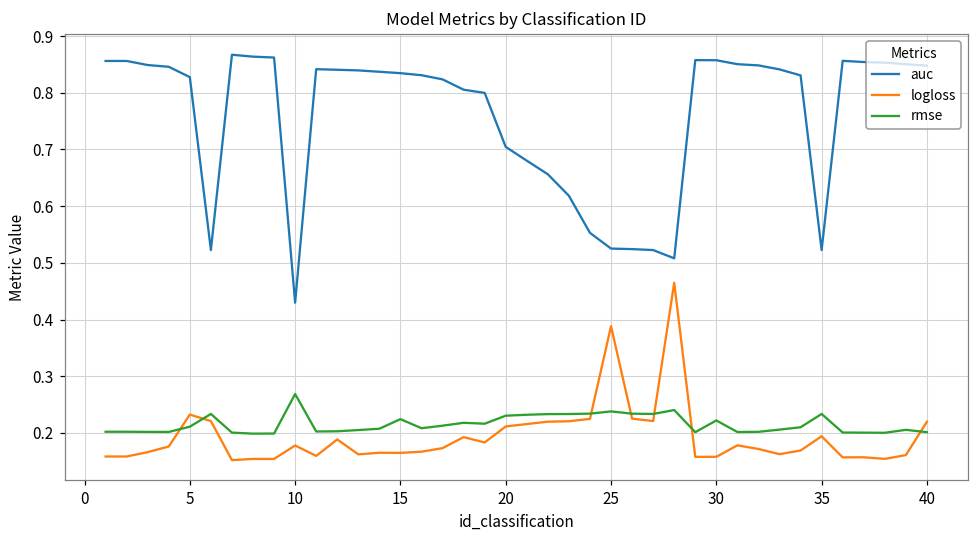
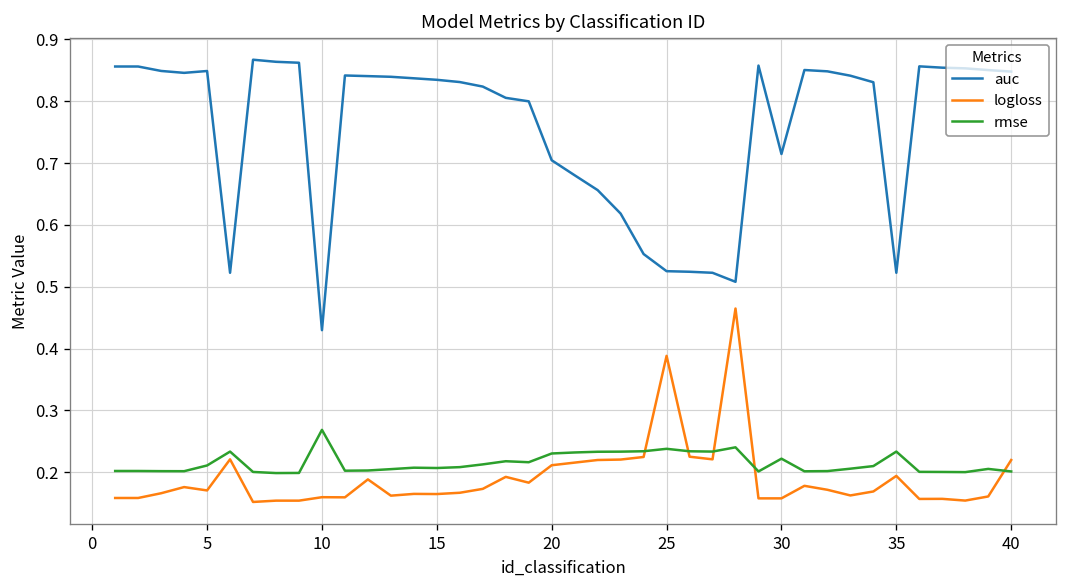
auc, 5: 0.83 -> 0.85
logloss, 5: 0.23 -> 0.17
logloss, 10: 0.18 -> 0.16
rmse, 15: 0.22 -> 0.21
auc, 30: 0.86 -> 0.71
